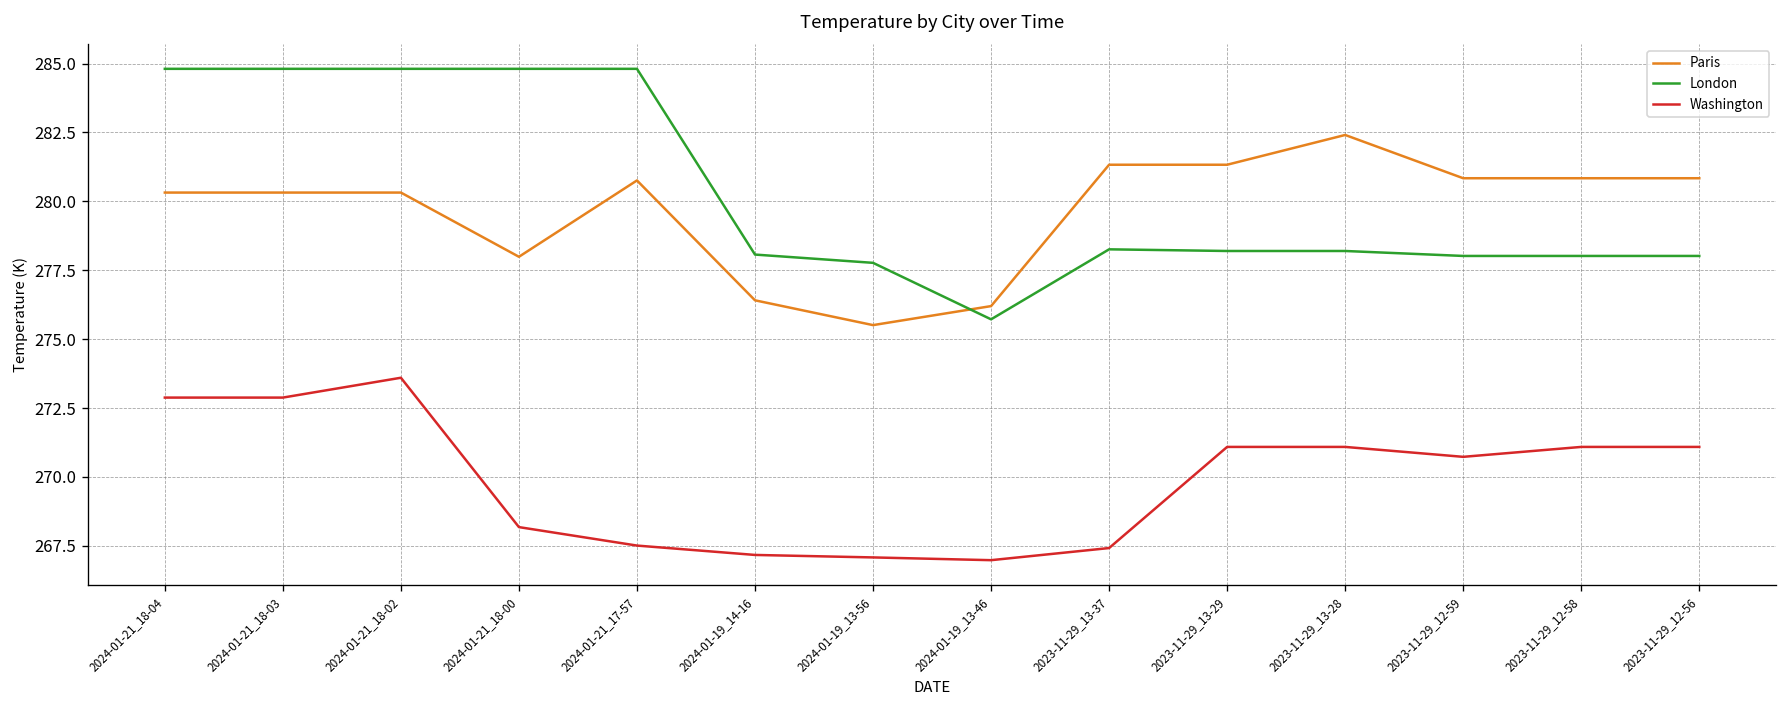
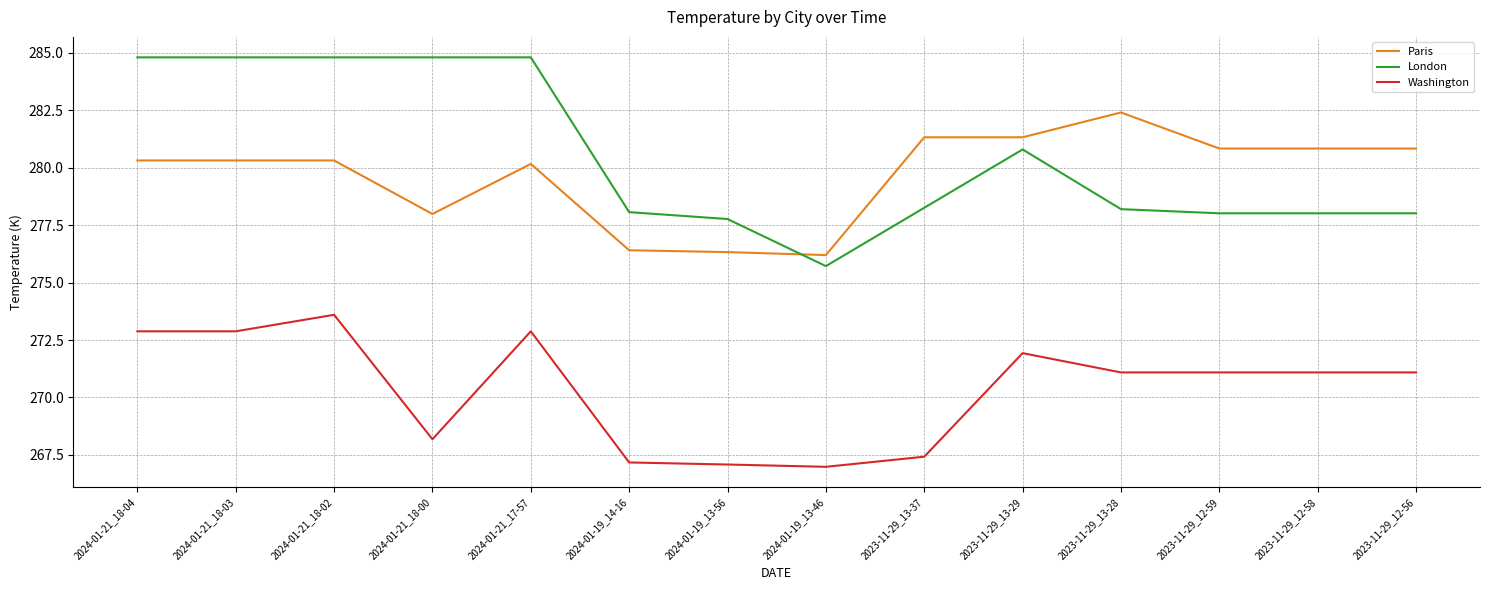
Paris, 2024-01-21_17-57: 280.8 -> 280.2
Washington, 2024-01-21_17-57: 267.5 -> 272.9
Paris, 2024-01-19_13-56: 275.5 -> 276.3
London, 2023-11-29_13-29: 278.2 -> 280.8
Washington, 2023-11-29_13-29: 271.1 -> 271.9
Washington, 2023-11-29_12-59: 270.7 -> 271.1
